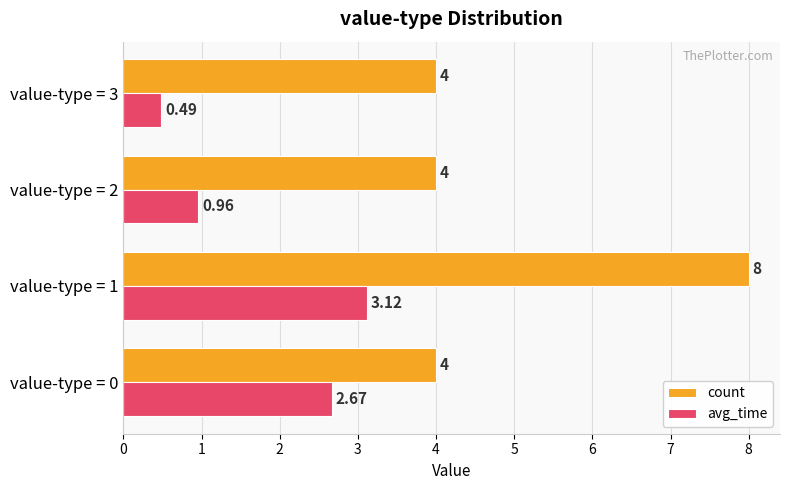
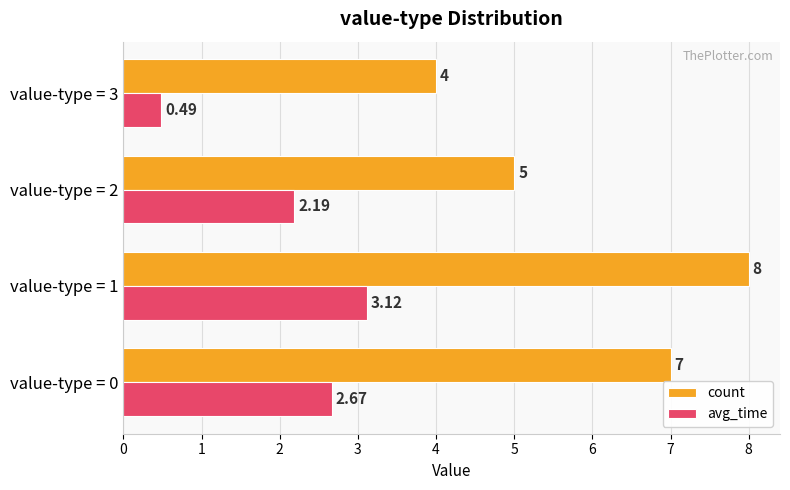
count, value-type = 2: 4 -> 5
avg_time, value-type = 2: 0.96 -> 2.19
count, value-type = 0: 4 -> 7
